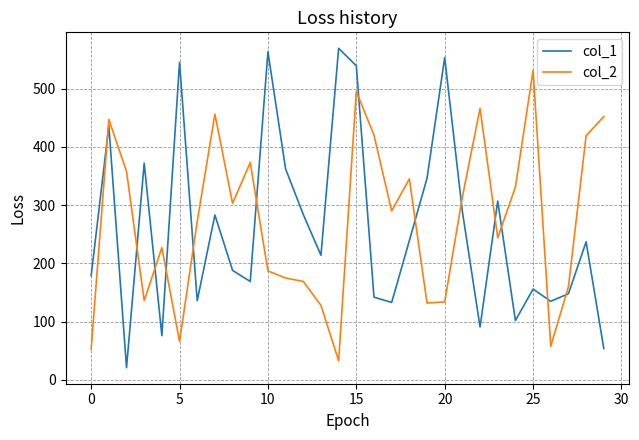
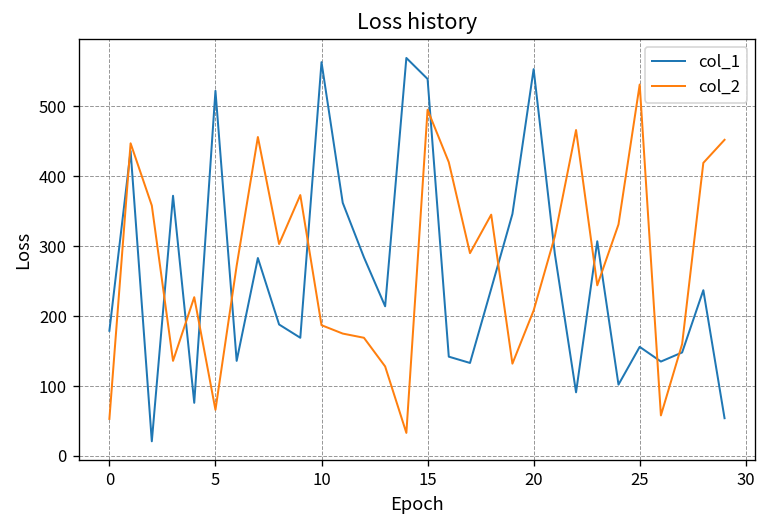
col_1, 5: 550 -> 520
col_2, 20: 130 -> 210
